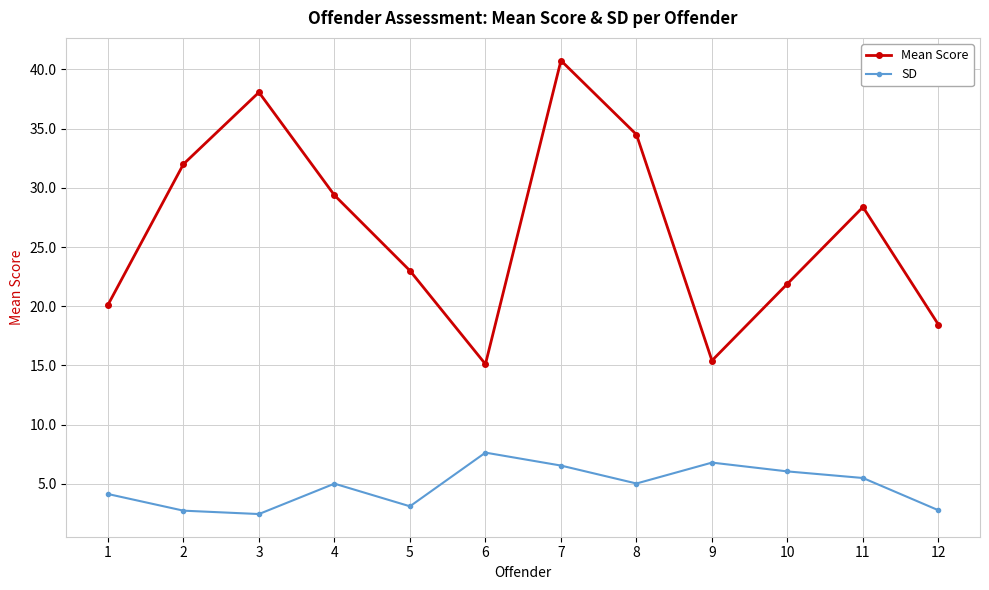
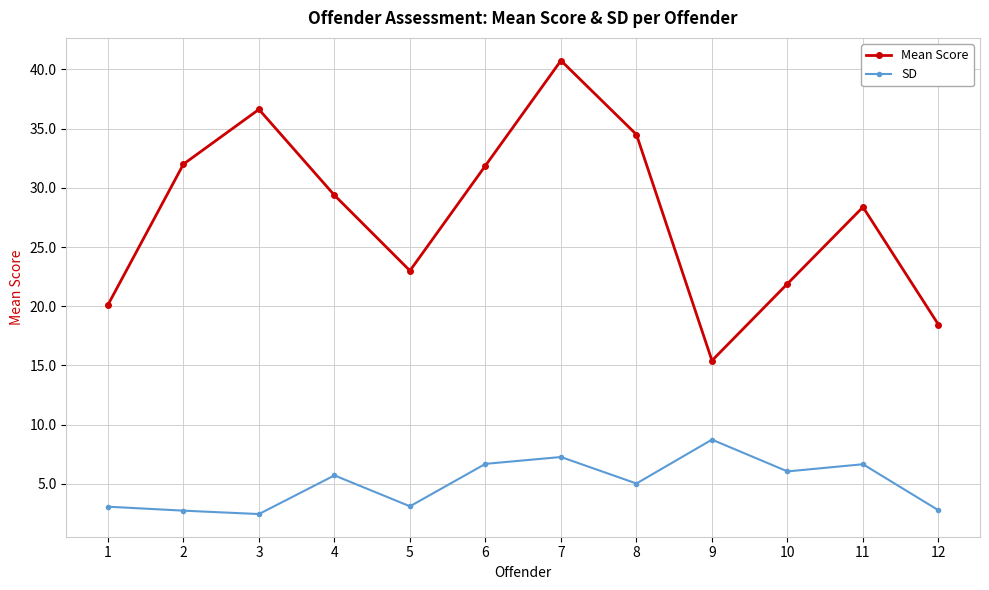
SD, 1: 4.1 -> 3.1
Mean Score, 3: 38.1 -> 36.6
SD, 4: 5.0 -> 5.7
Mean Score, 6: 15.1 -> 31.9
SD, 6: 7.6 -> 6.7
SD, 7: 6.5 -> 7.3
SD, 9: 6.8 -> 8.7
SD, 11: 5.5 -> 6.7
